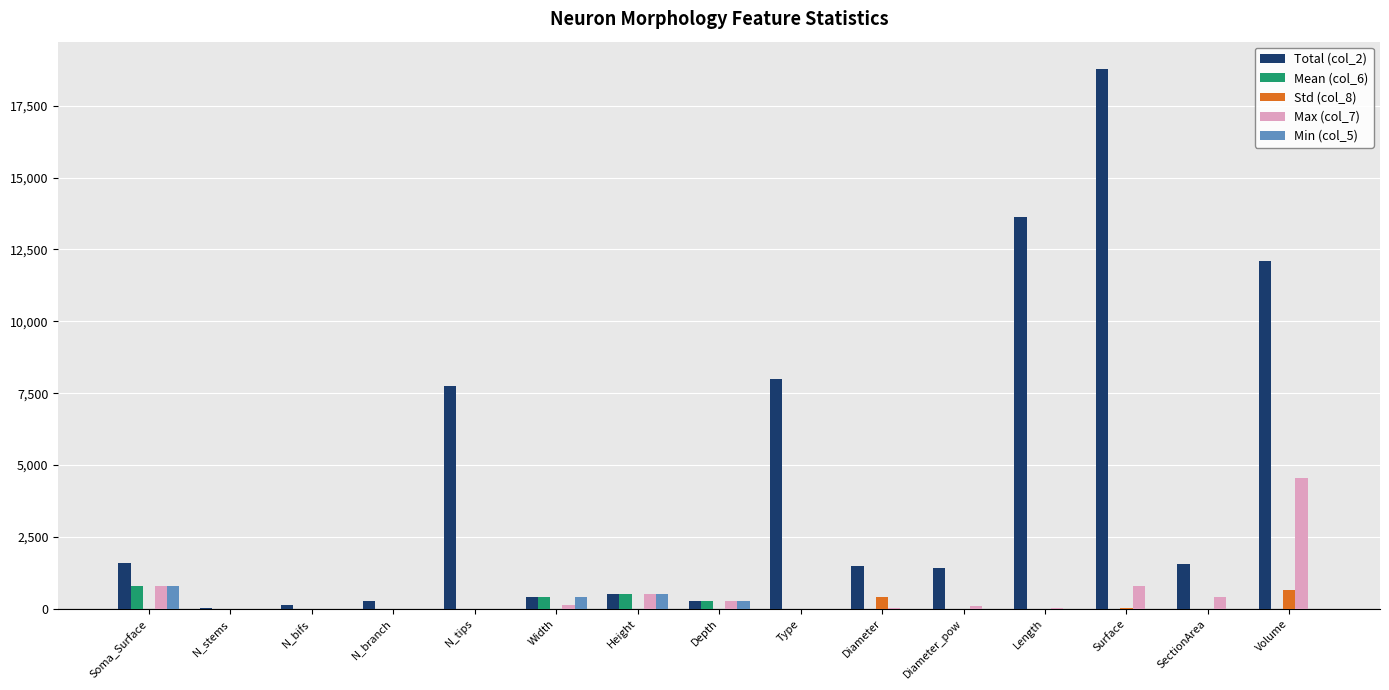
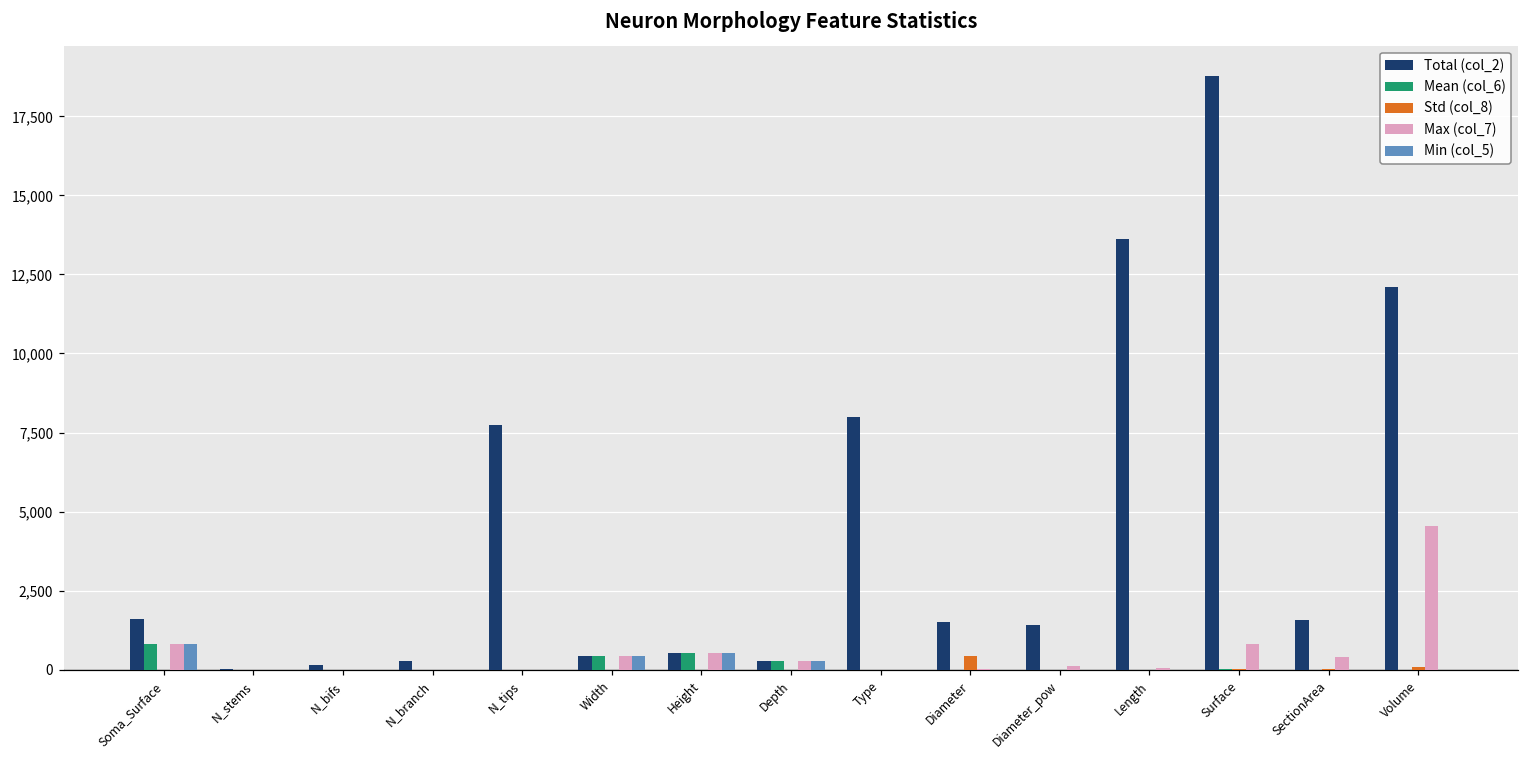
Max (col_7), Width: 100 -> 400
Std (col_8), Volume: 600 -> 100
